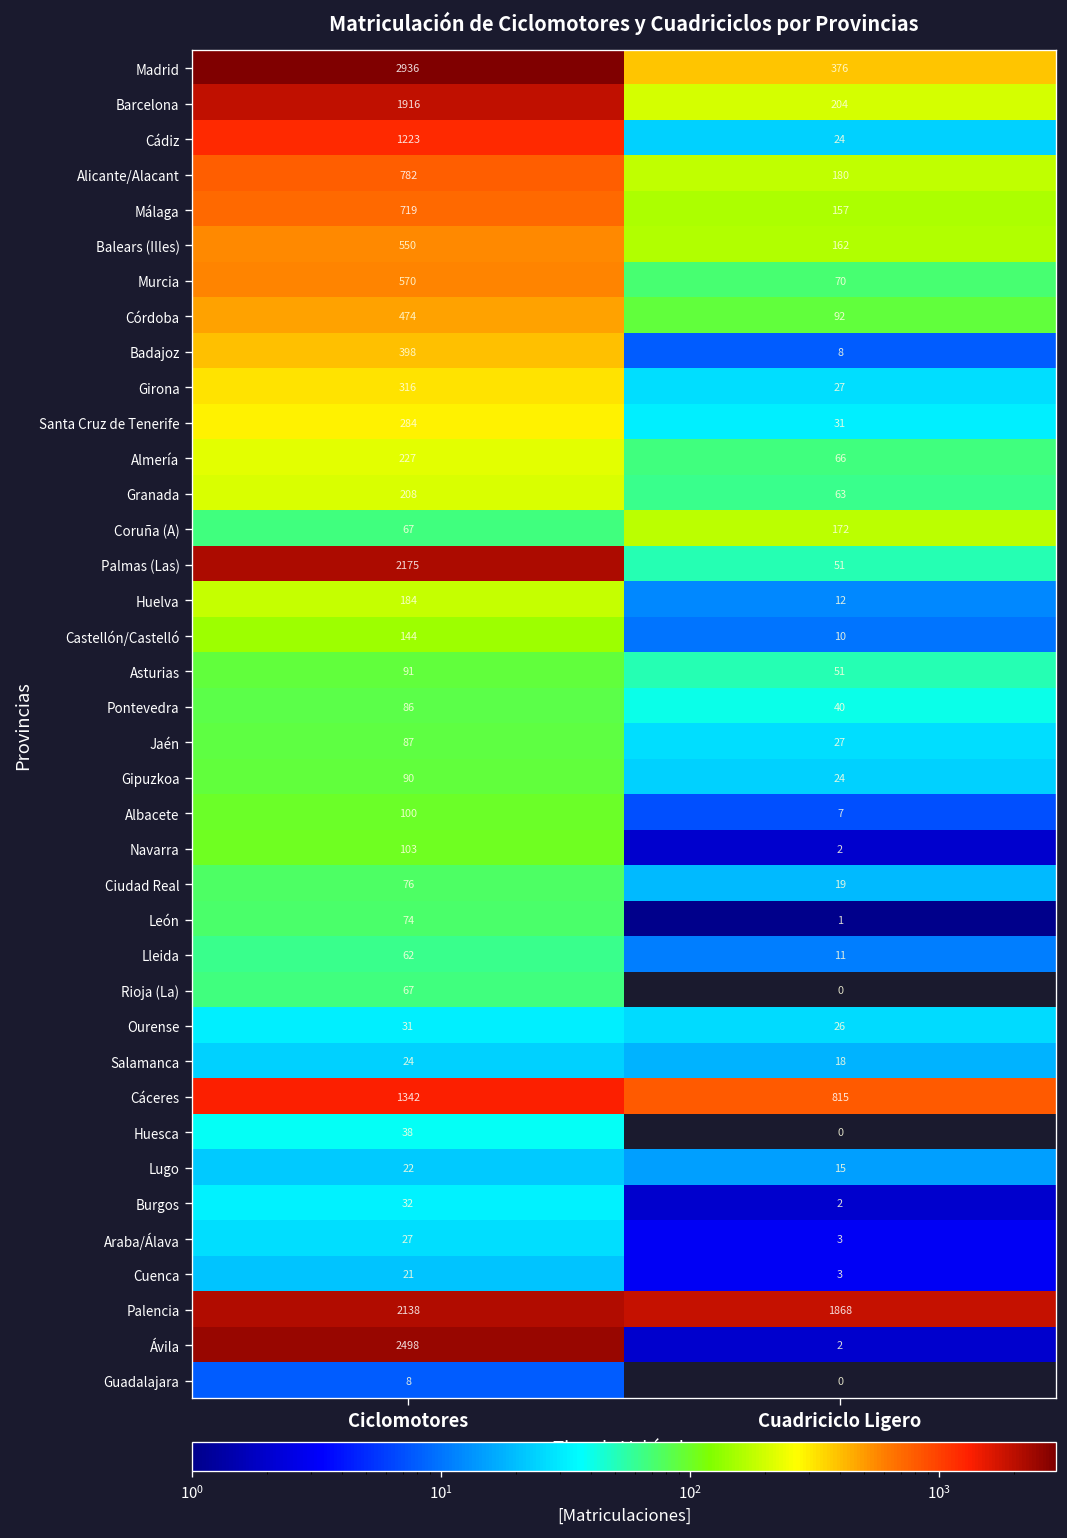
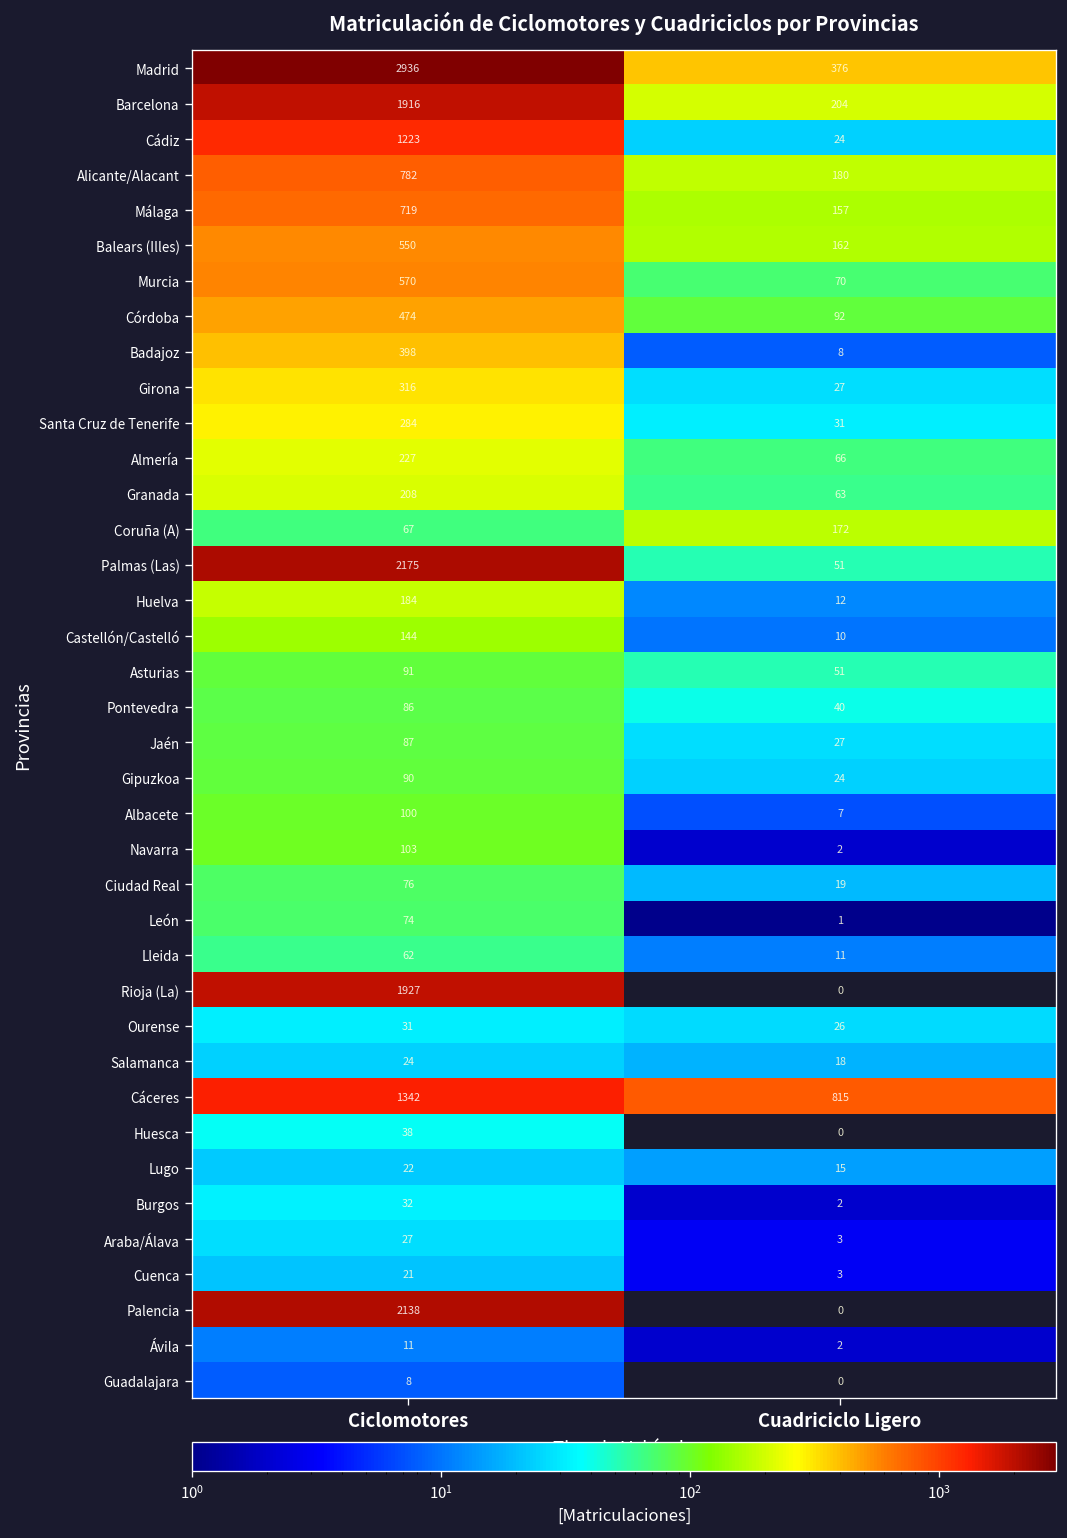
Rioja (La), Ciclomotores: 67 -> 1927
Palencia, Cuadriciclo Ligero: 1868 -> 0
Ávila, Ciclomotores: 2498 -> 11
